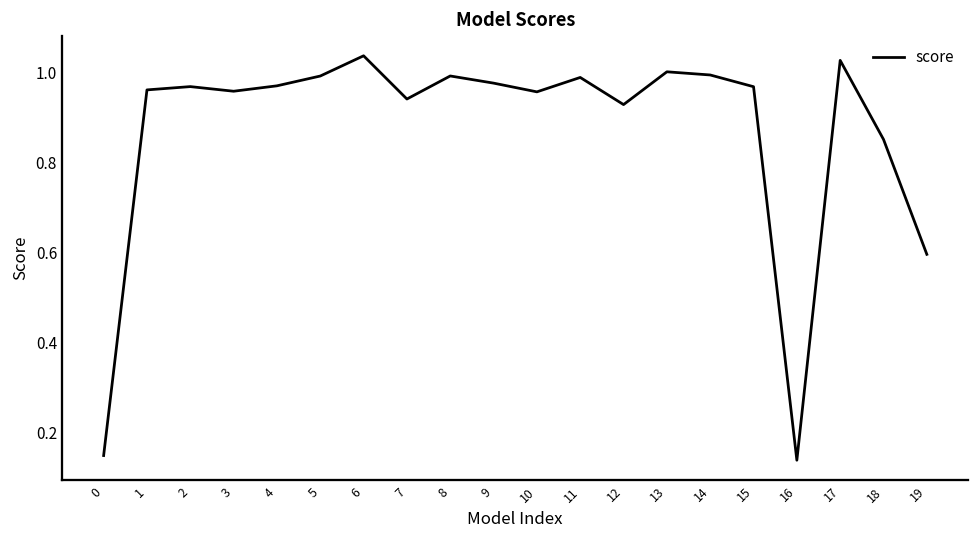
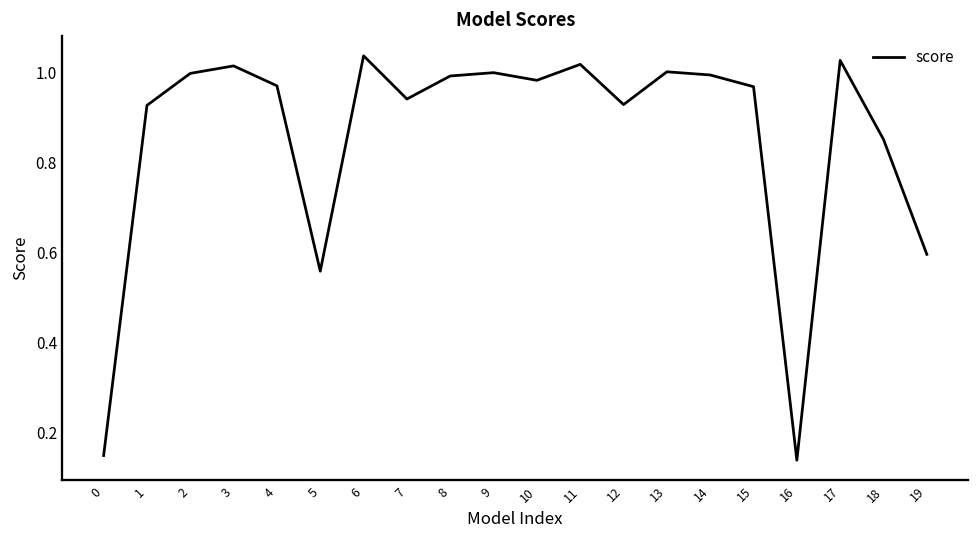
1: 0.96 -> 0.93
2: 0.97 -> 1.00
3: 0.96 -> 1.02
5: 0.99 -> 0.56
9: 0.98 -> 1.00
10: 0.96 -> 0.98
11: 0.99 -> 1.02
